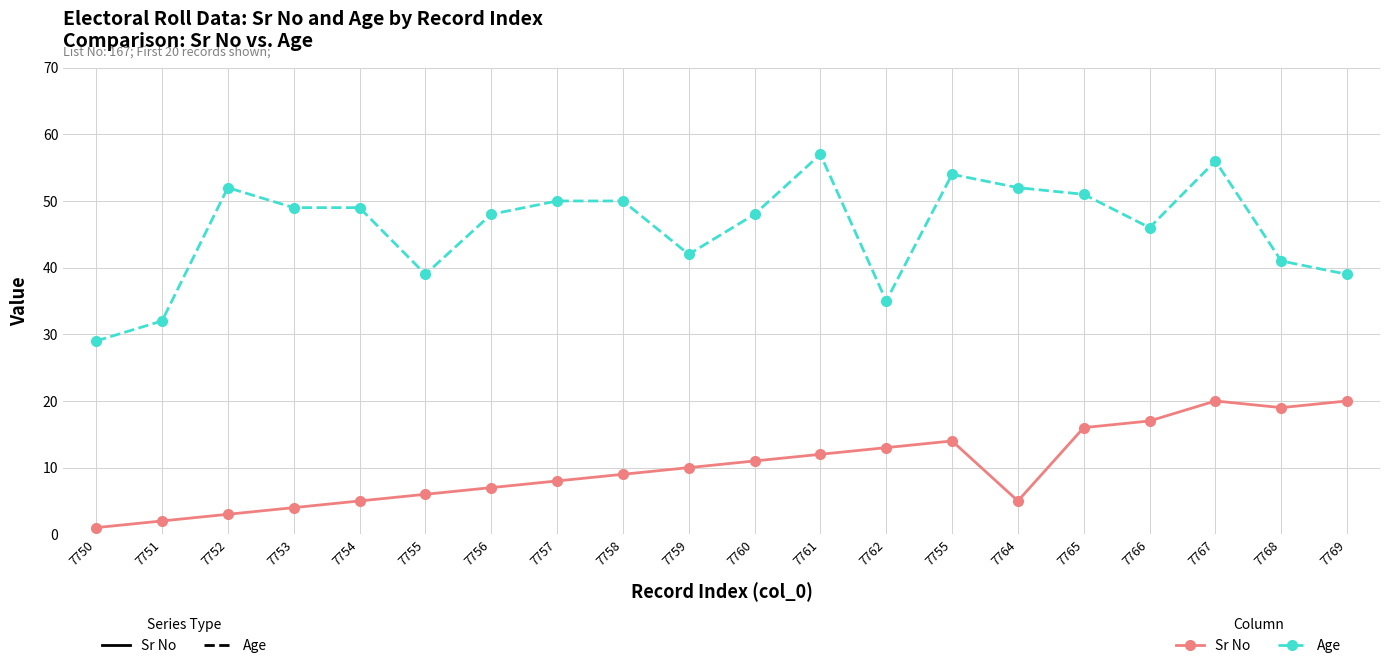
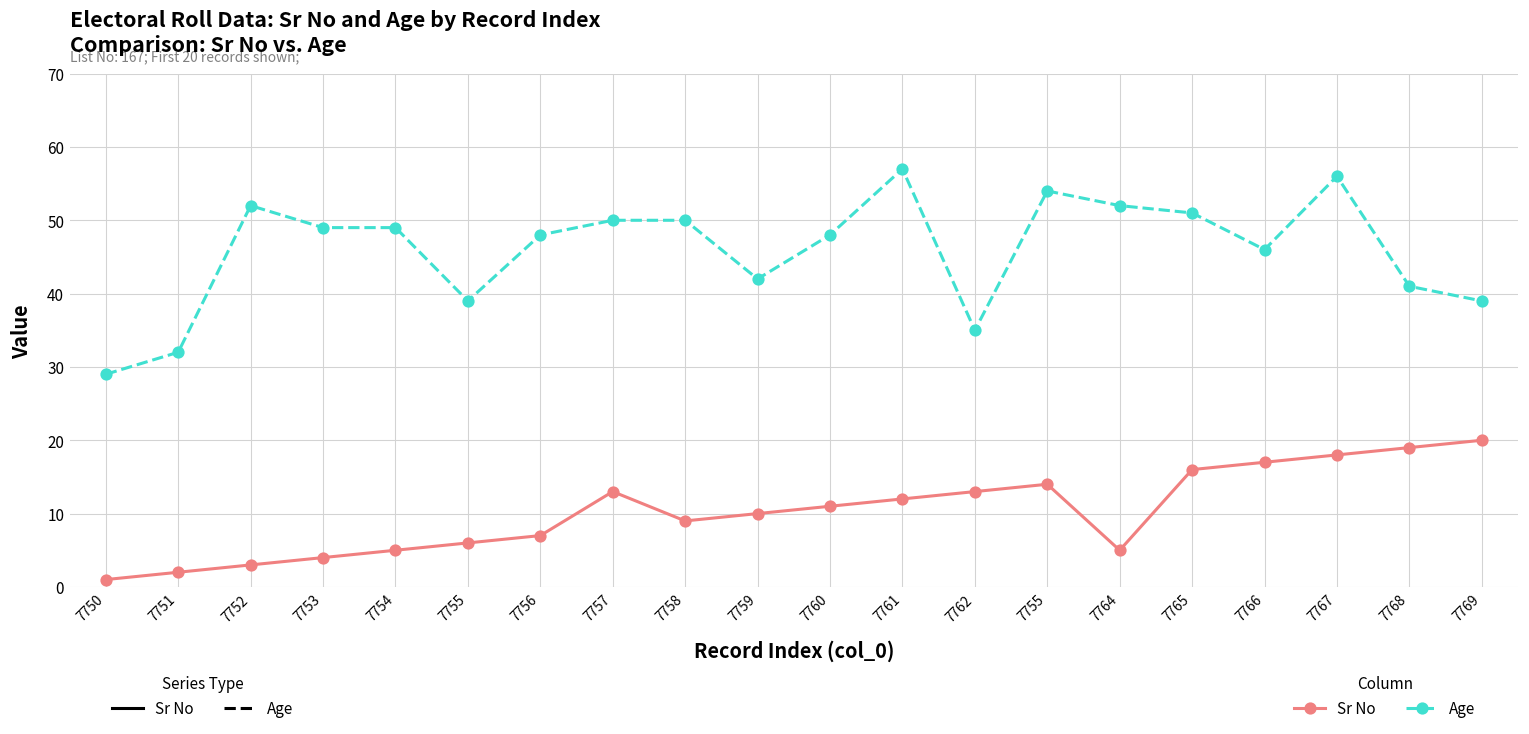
Sr No, 7757: 8 -> 13
Sr No, 7767: 20 -> 18
